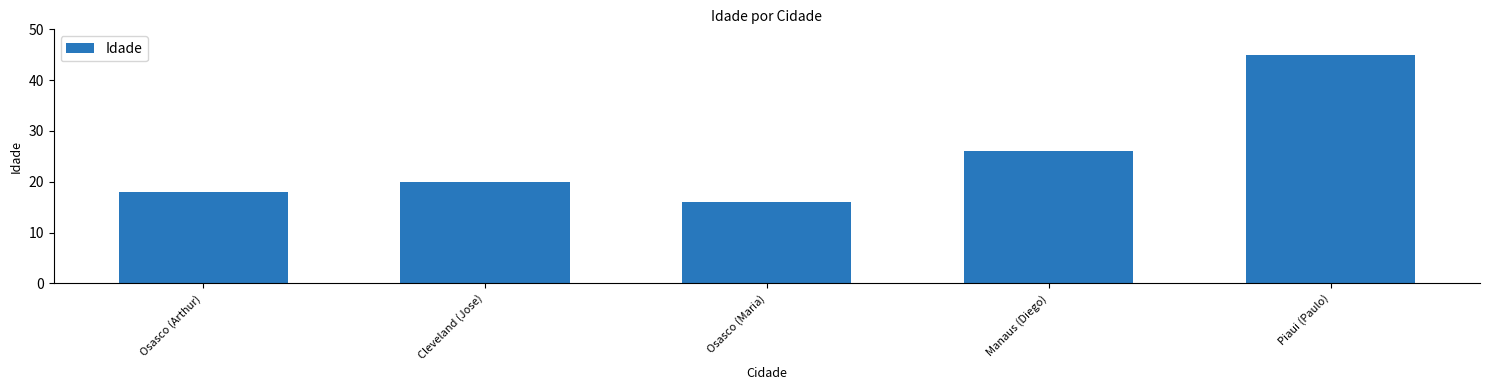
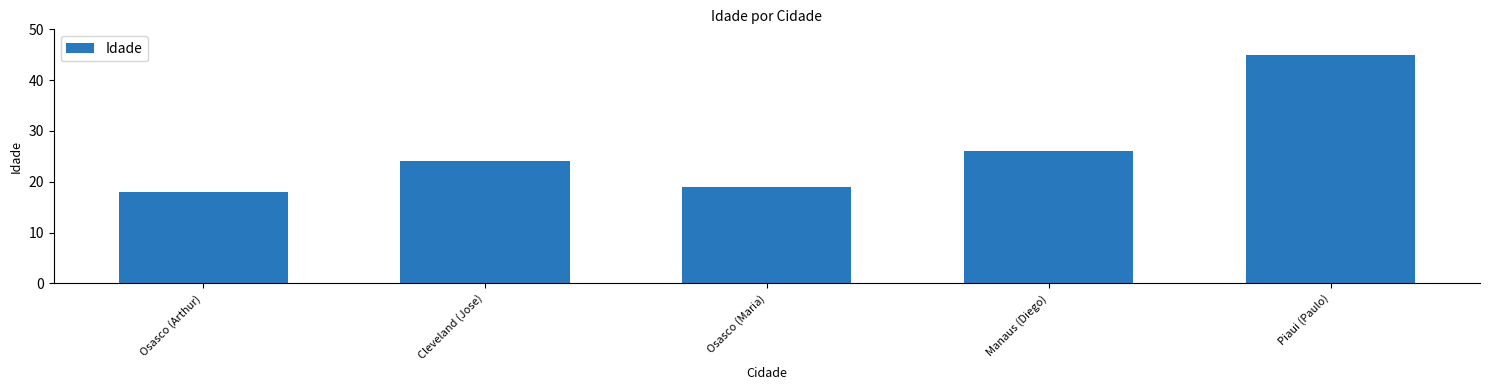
Cleveland (Jose): 20 -> 24
Osasco (Maria): 16 -> 19
